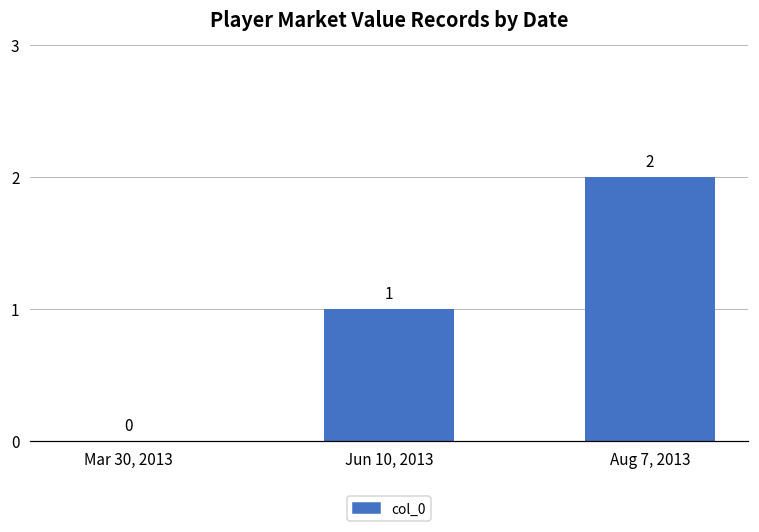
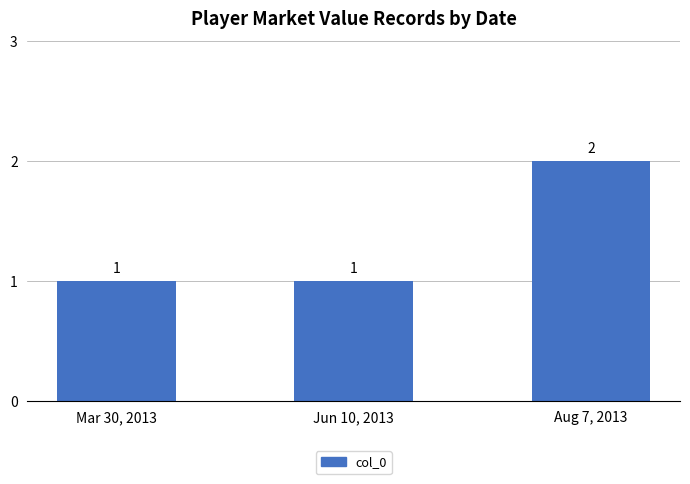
Mar 30, 2013: 0 -> 1
